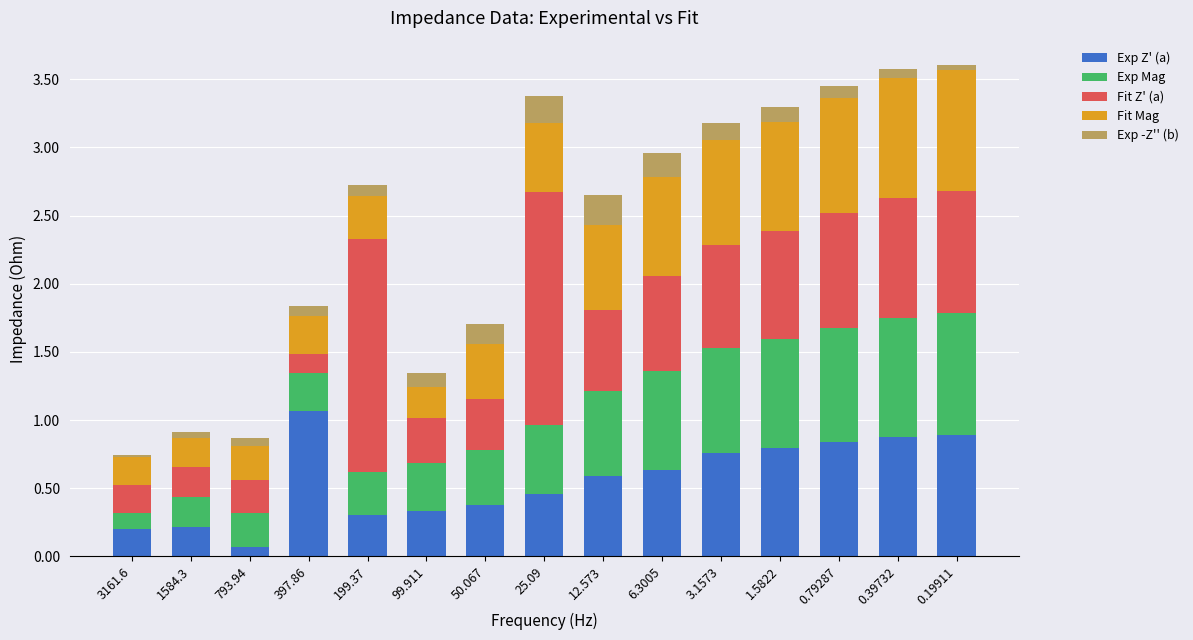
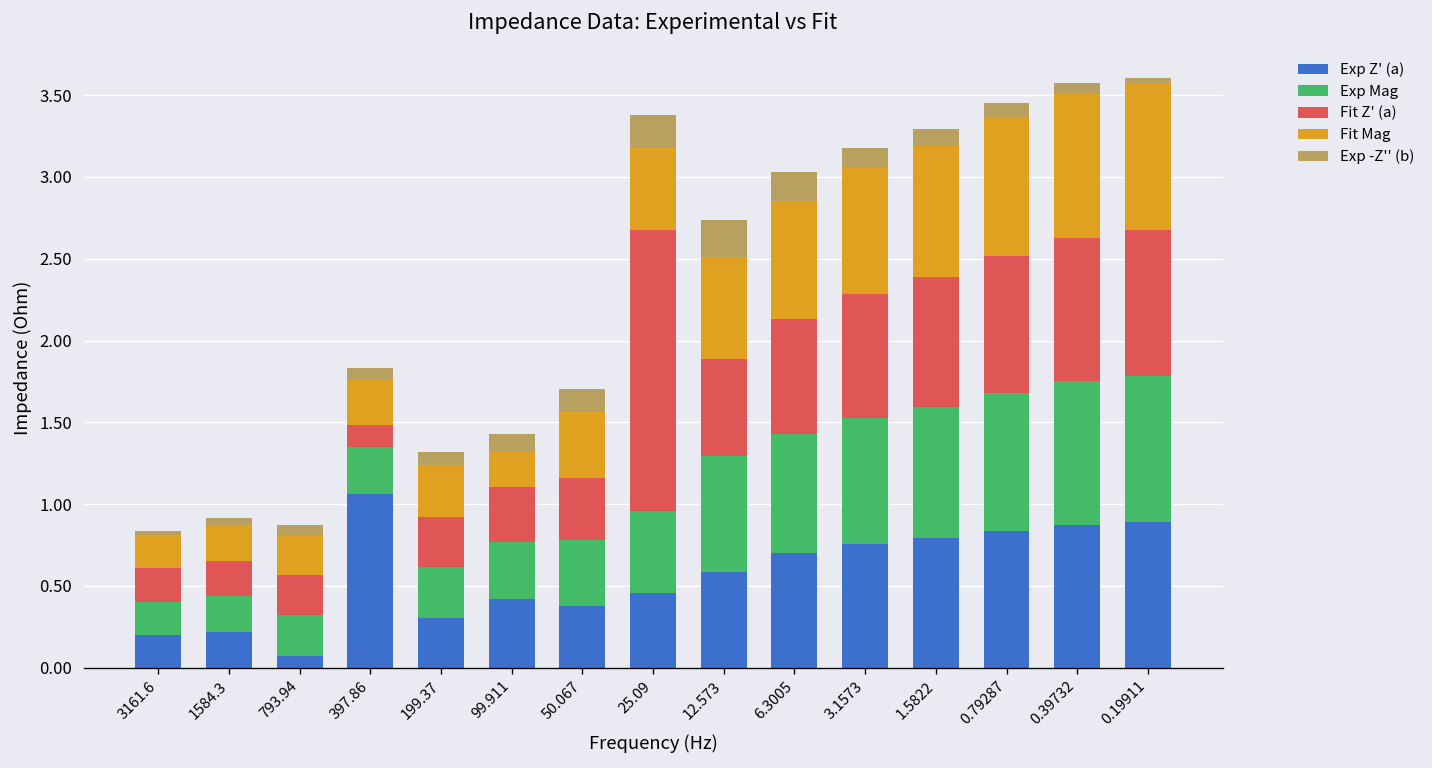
Exp Mag, 3161.6: 0.11 -> 0.20
Fit Z' (a), 199.37: 1.71 -> 0.30
Exp Z' (a), 99.911: 0.33 -> 0.42
Exp Mag, 12.573: 0.63 -> 0.71
Exp Z' (a), 6.3005: 0.63 -> 0.70
